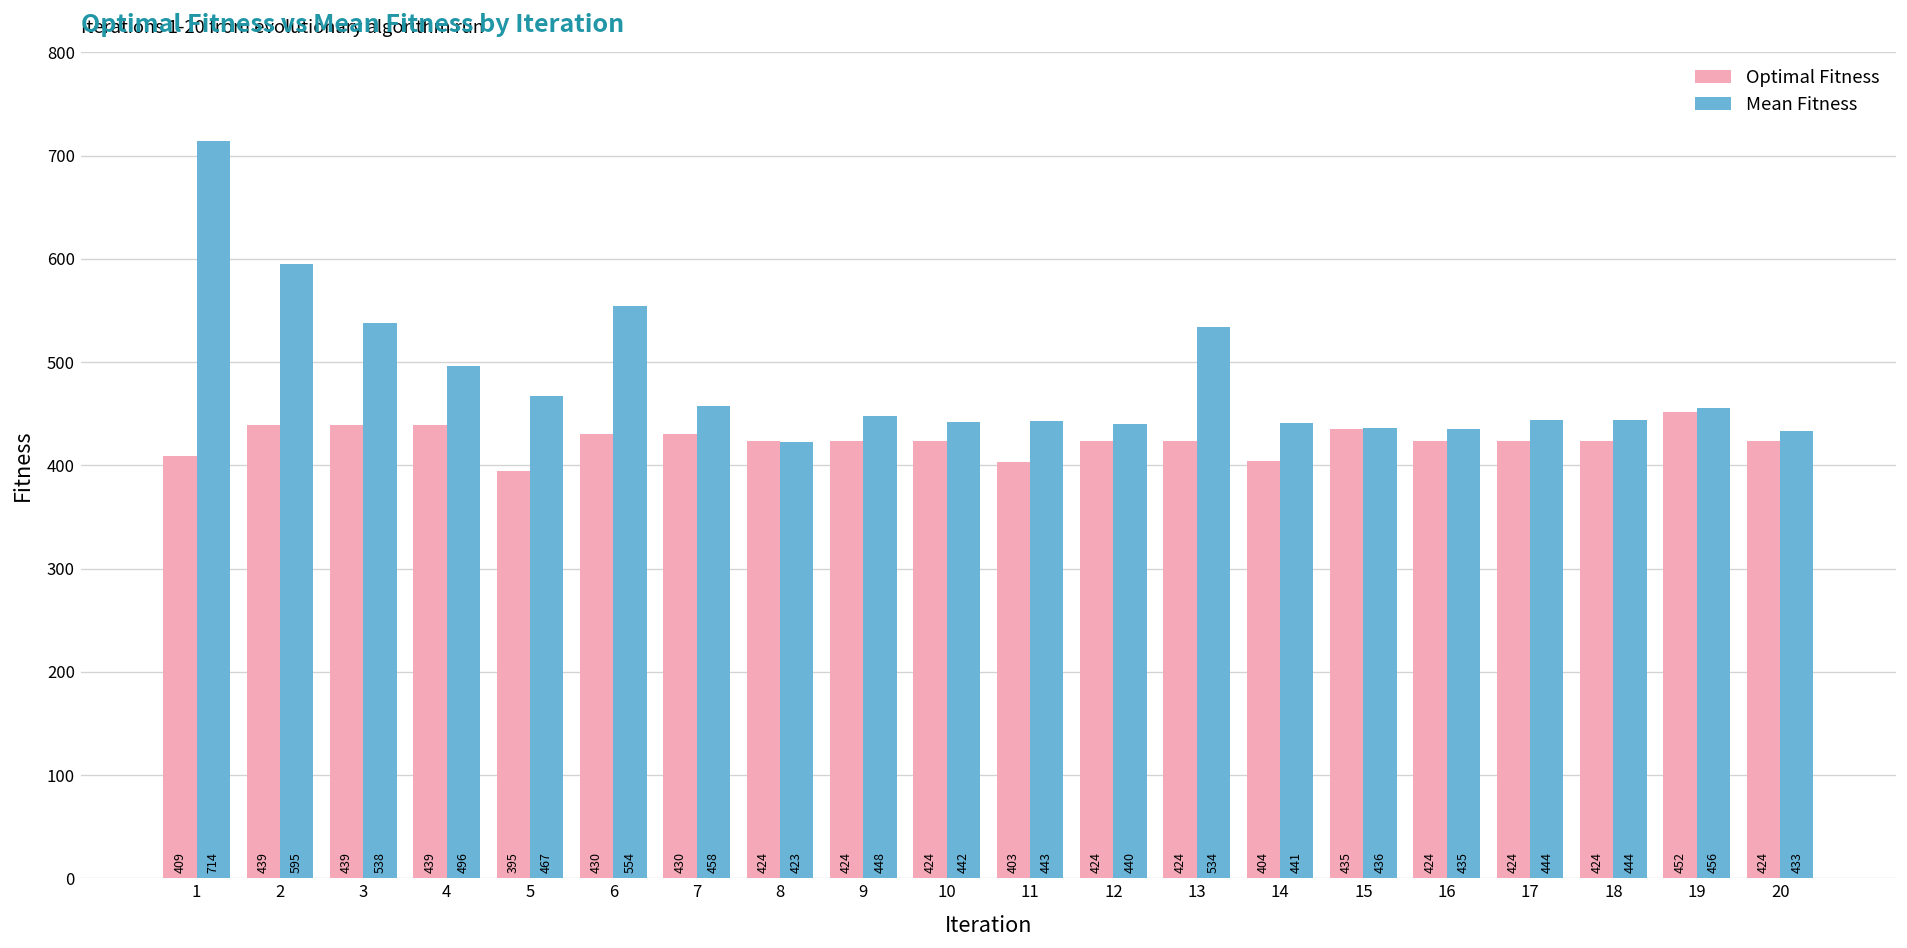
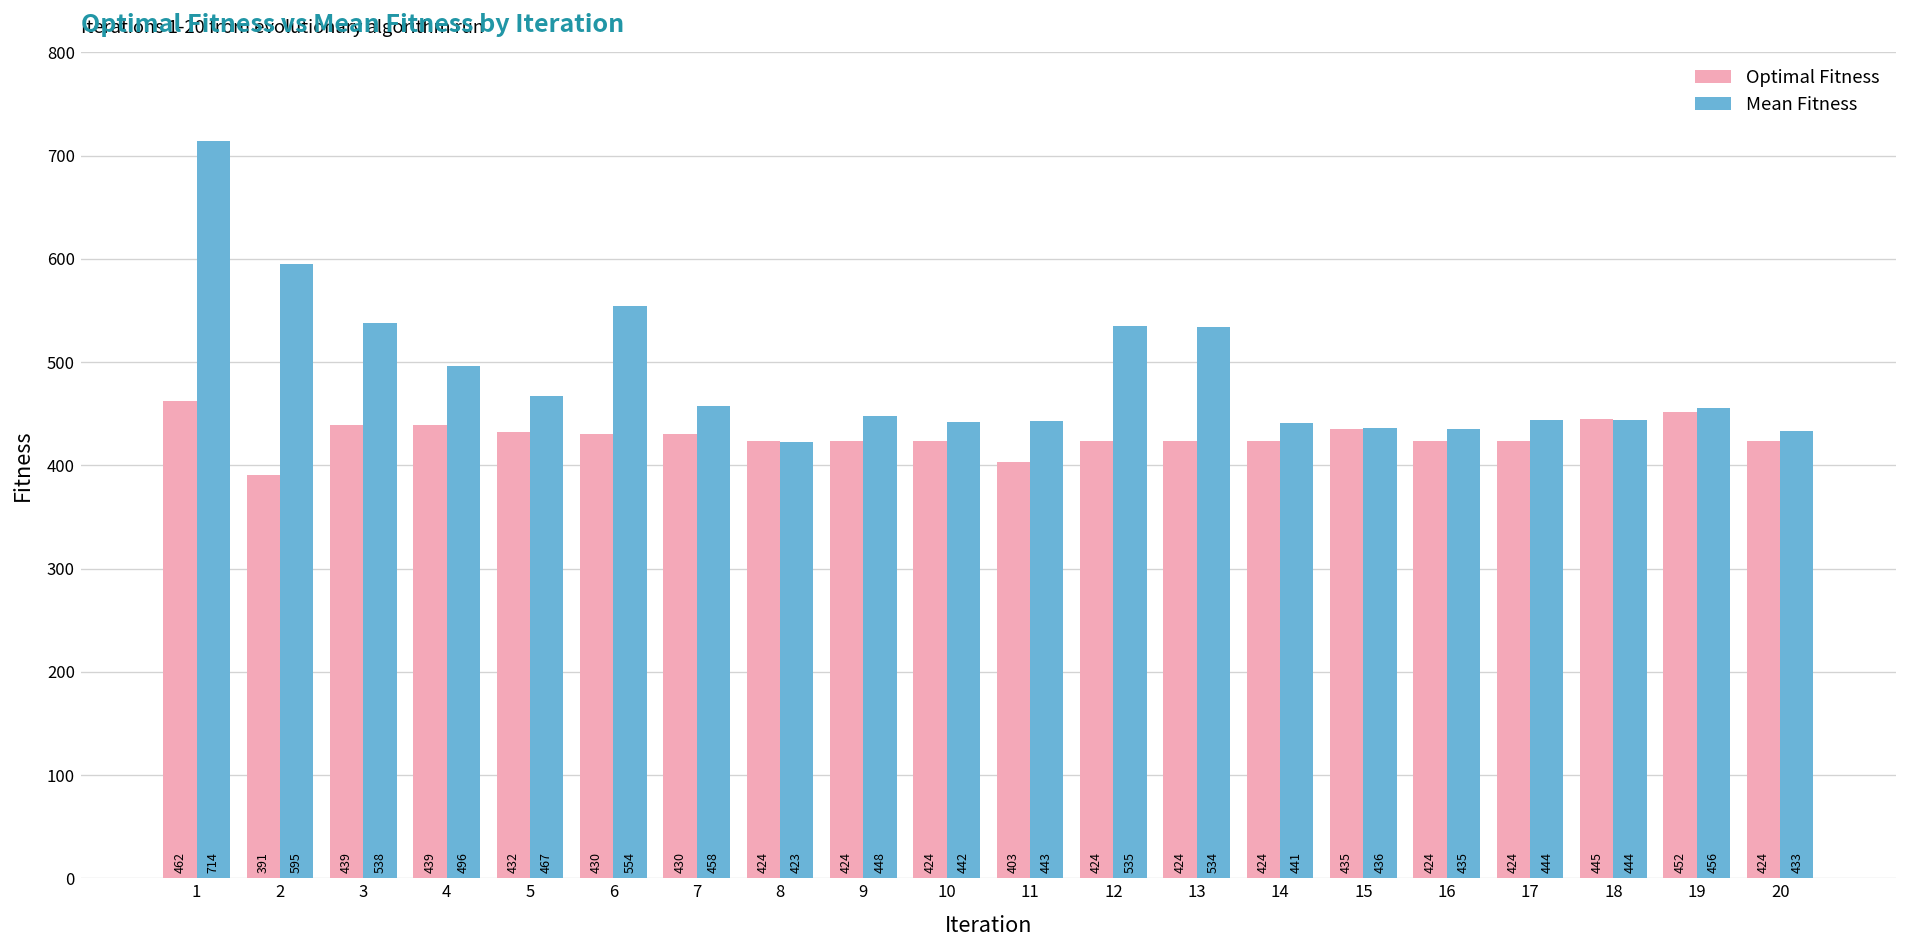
Optimal Fitness, 1: 409 -> 462
Optimal Fitness, 2: 439 -> 391
Optimal Fitness, 5: 395 -> 432
Mean Fitness, 12: 440 -> 535
Optimal Fitness, 14: 404 -> 424
Optimal Fitness, 18: 424 -> 445
